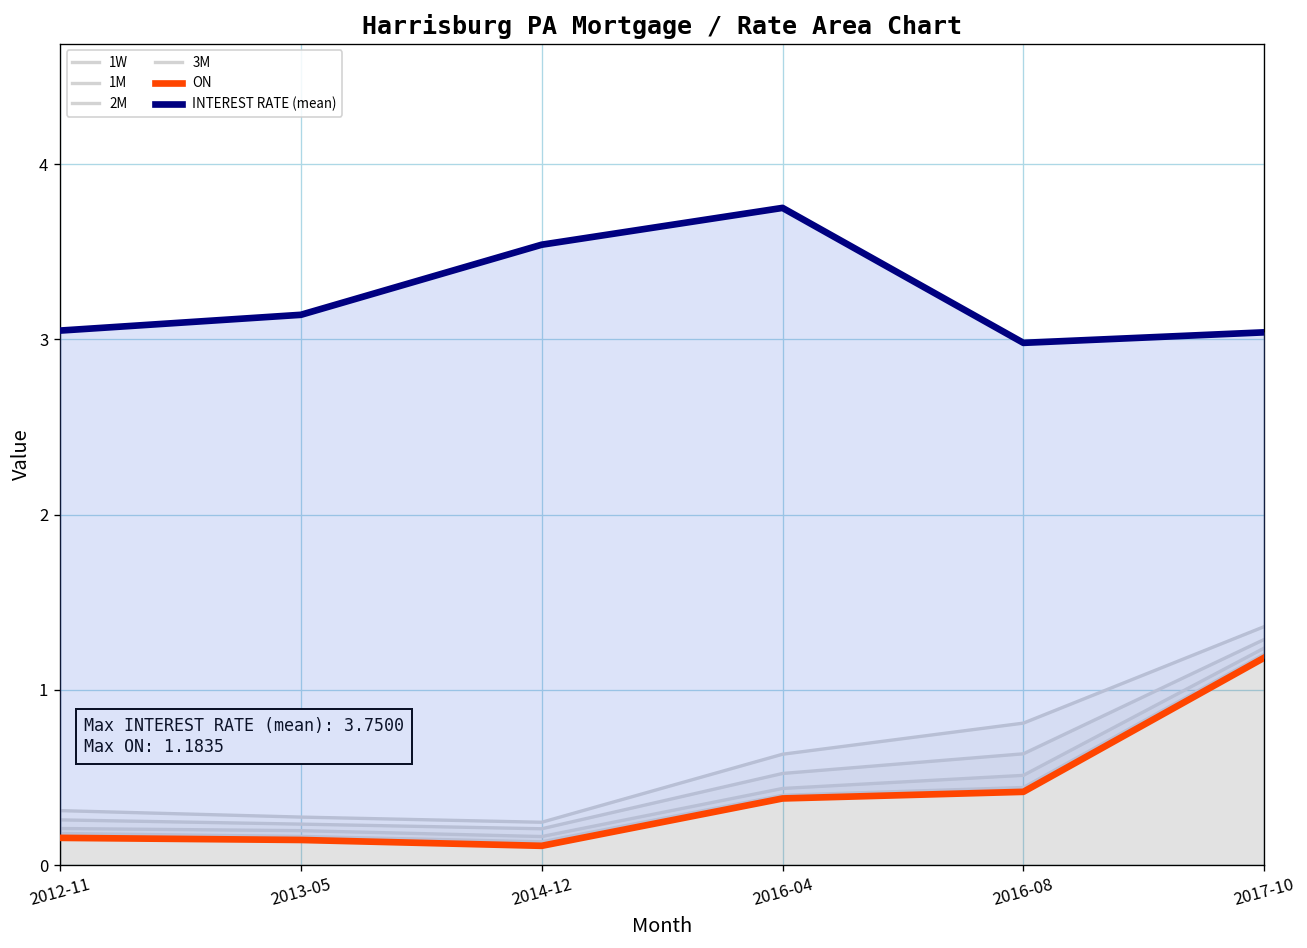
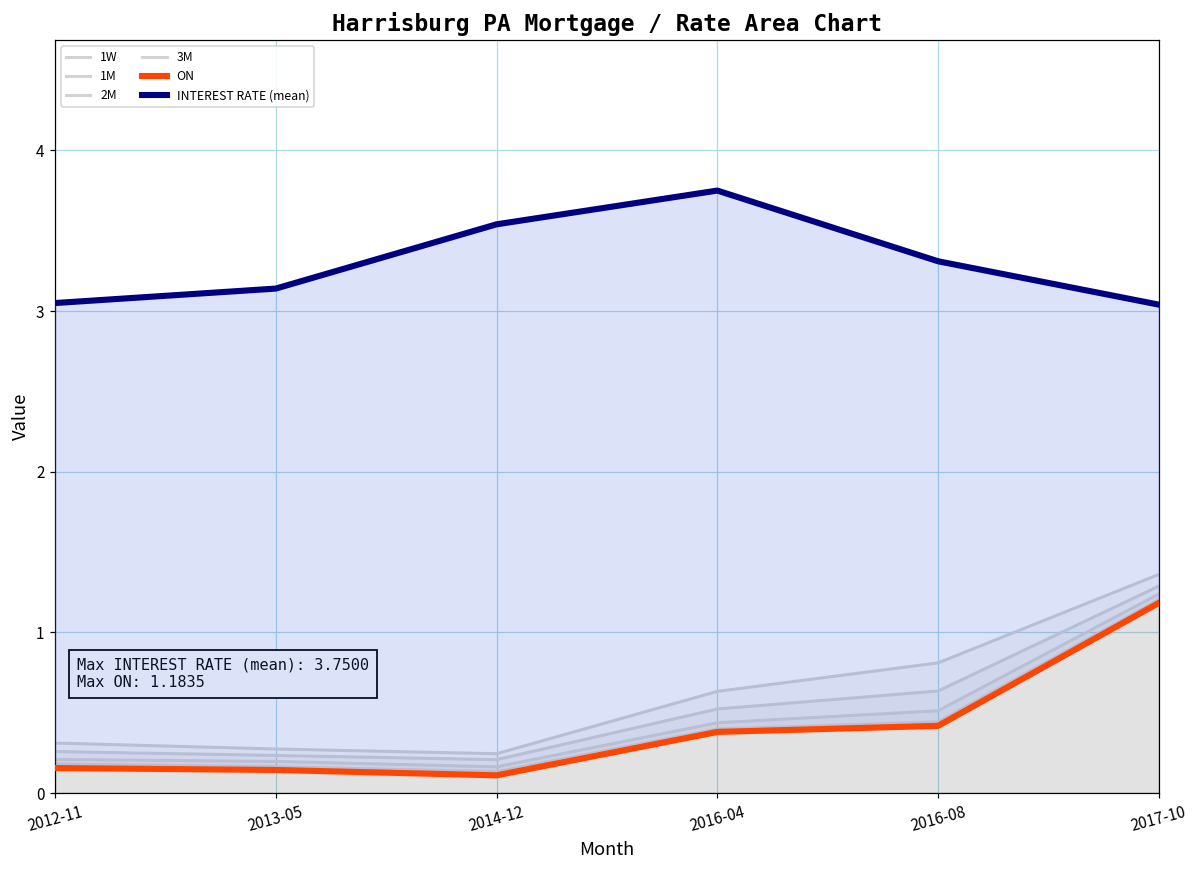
INTEREST RATE (mean), 2016-08: 2.98 -> 3.31
